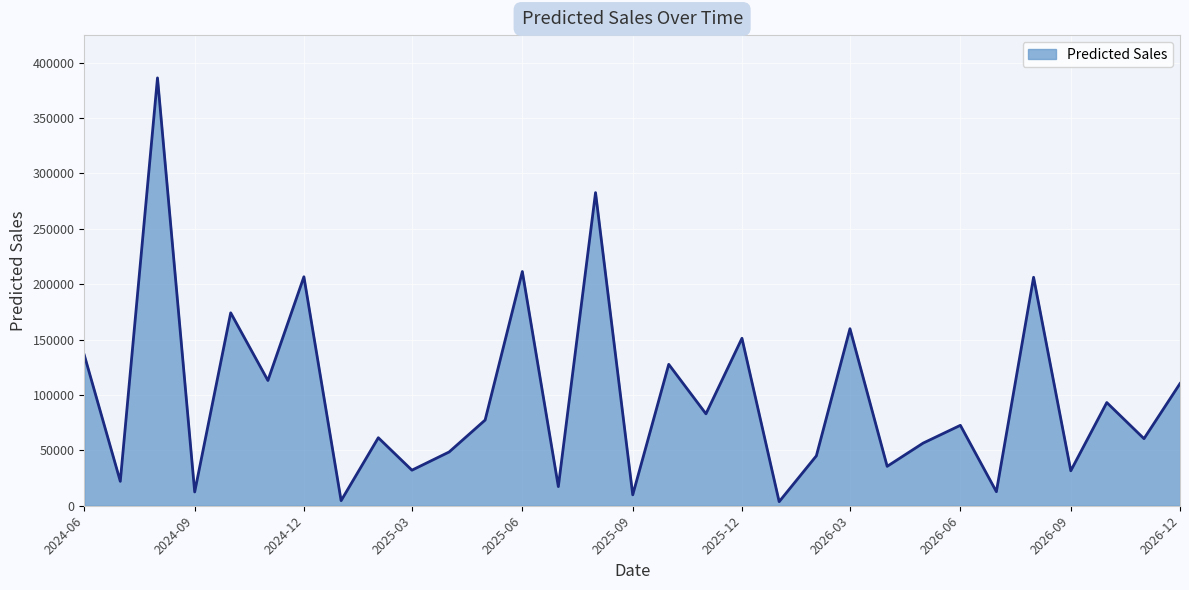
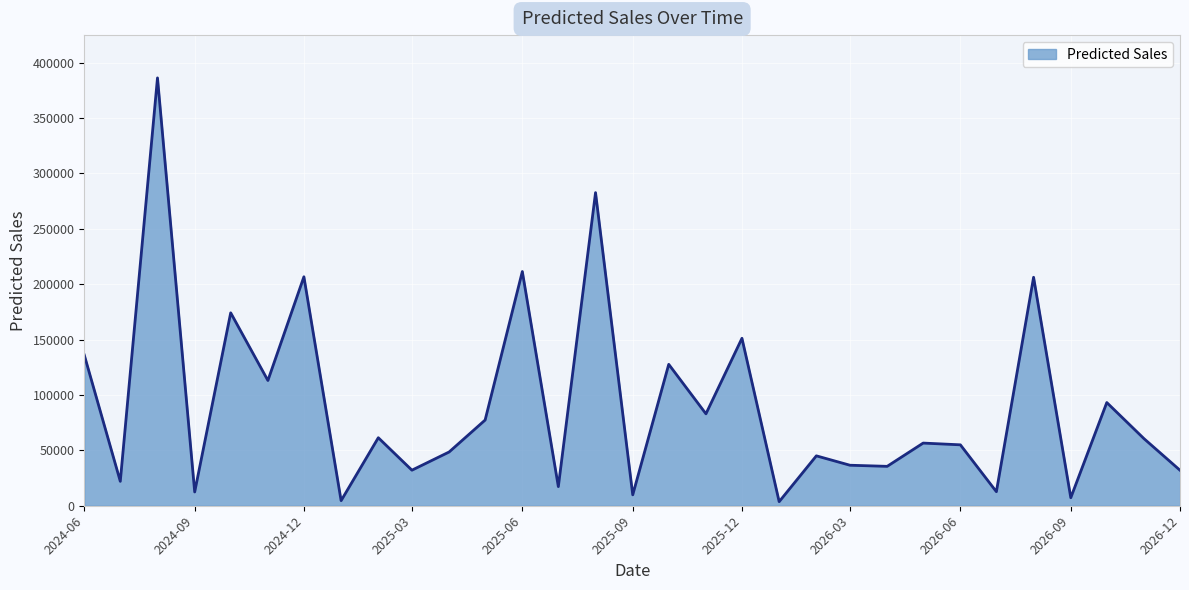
2026-03: 160000 -> 37000
2026-06: 73000 -> 55000
2026-09: 32000 -> 7000
2026-12: 110000 -> 32000
